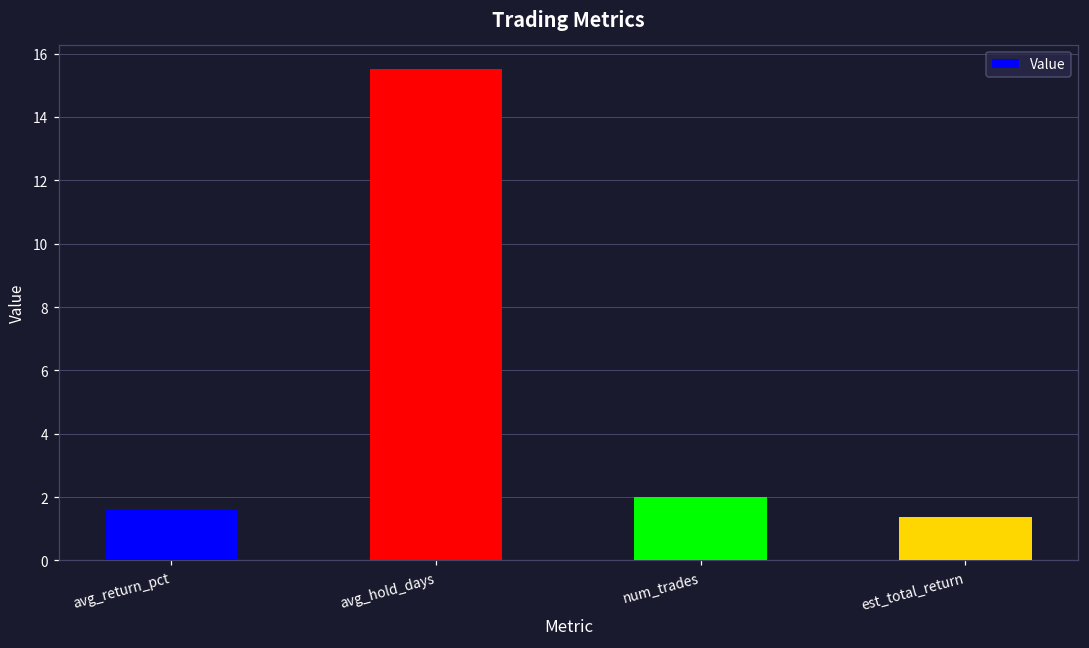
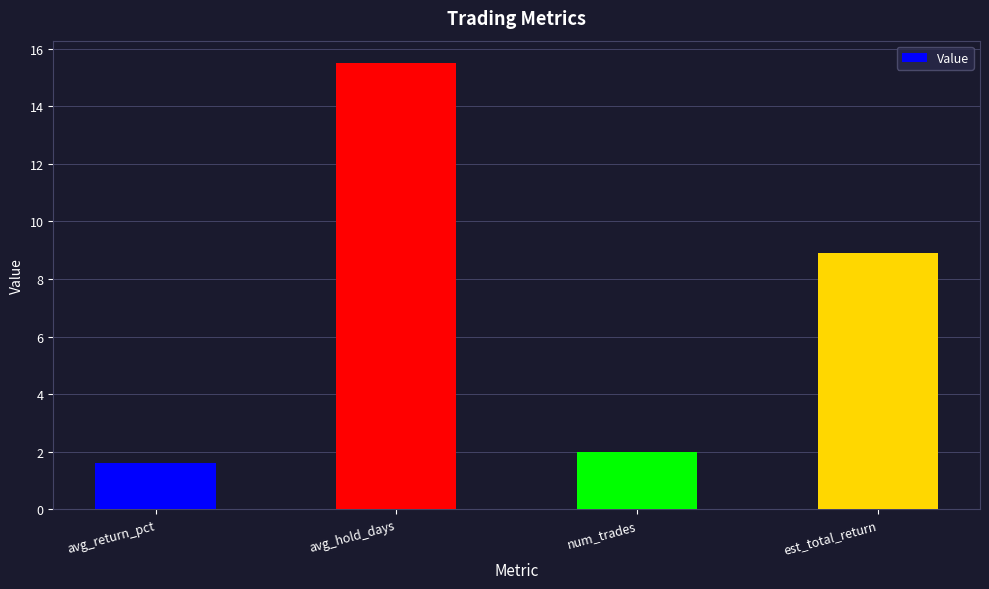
est_total_return: 1.4 -> 8.9
